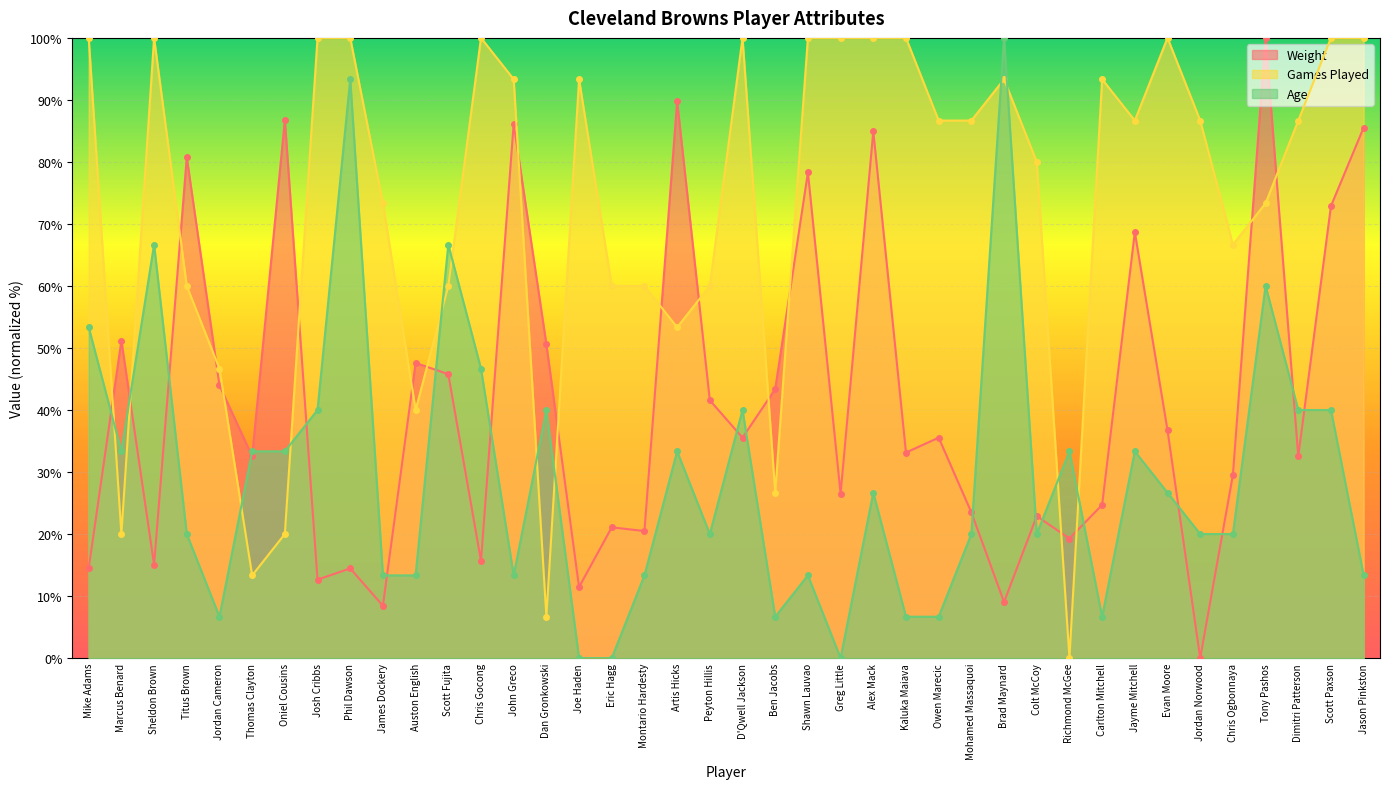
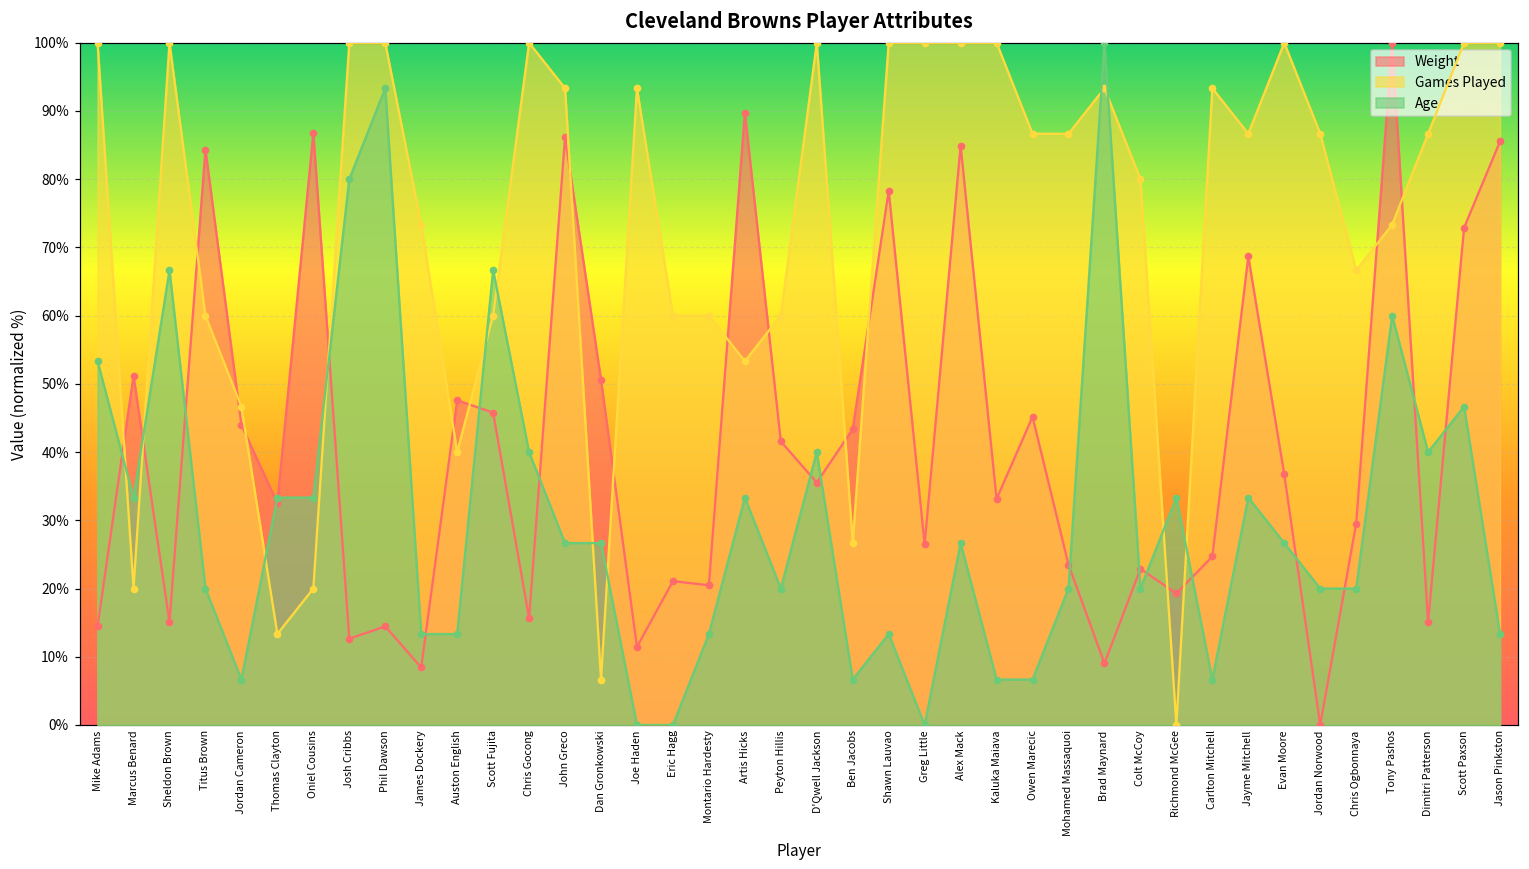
Weight, Titus Brown: 81% -> 84%
Age, Josh Cribbs: 40% -> 80%
Age, Chris Gocong: 47% -> 40%
Age, John Greco: 13% -> 27%
Age, Dan Gronkowski: 40% -> 27%
Weight, Owen Marecic: 36% -> 45%
Weight, Dimitri Patterson: 33% -> 15%
Age, Scott Paxson: 40% -> 47%
